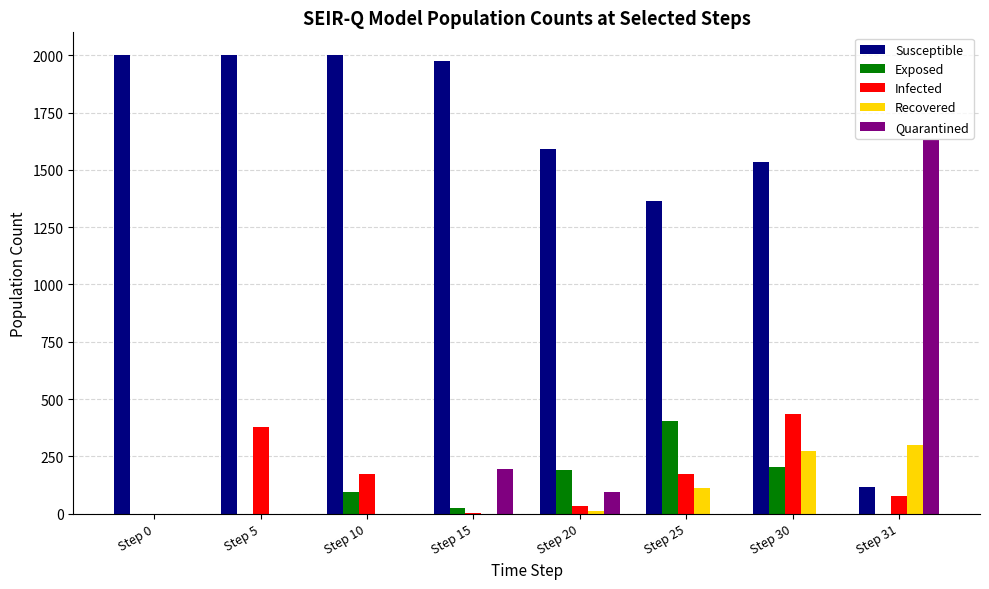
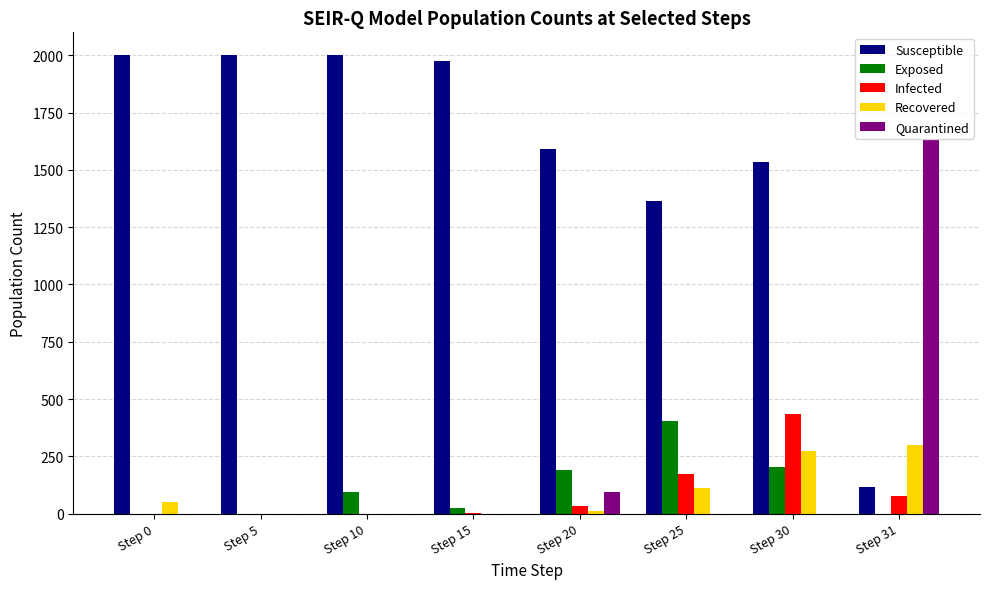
Recovered, Step 0: 0 -> 50
Infected, Step 5: 380 -> 0
Infected, Step 10: 180 -> 0
Quarantined, Step 15: 200 -> 0
